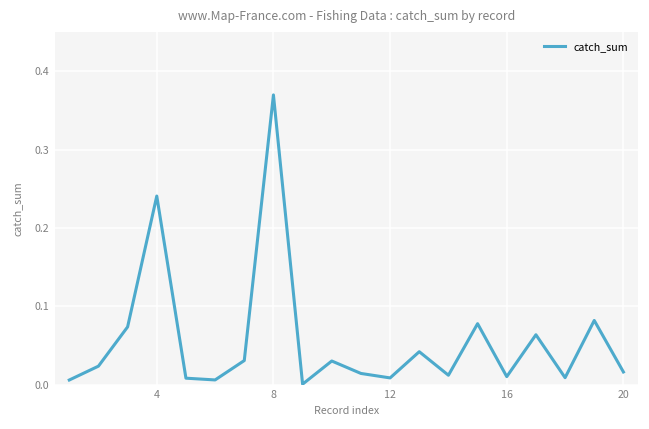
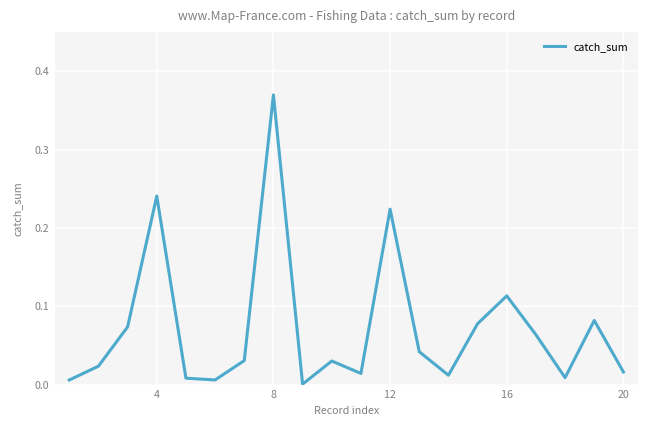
12: 0.01 -> 0.22
16: 0.01 -> 0.11
